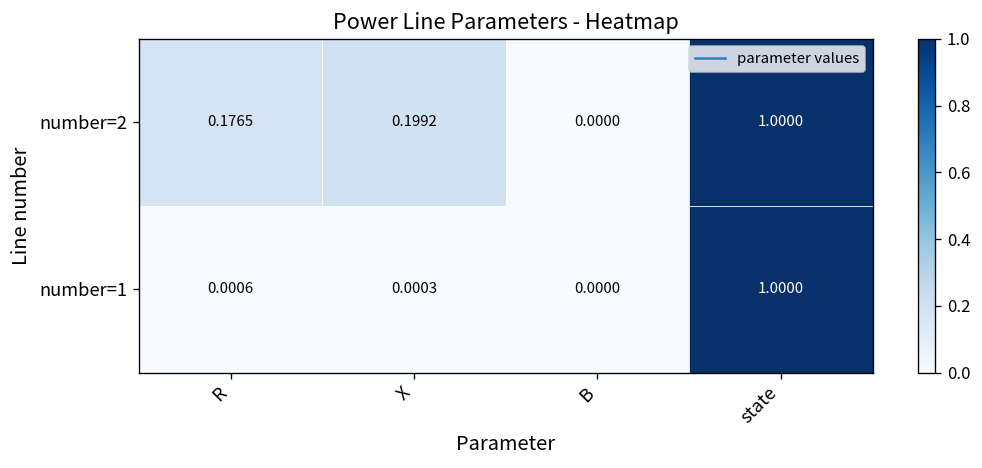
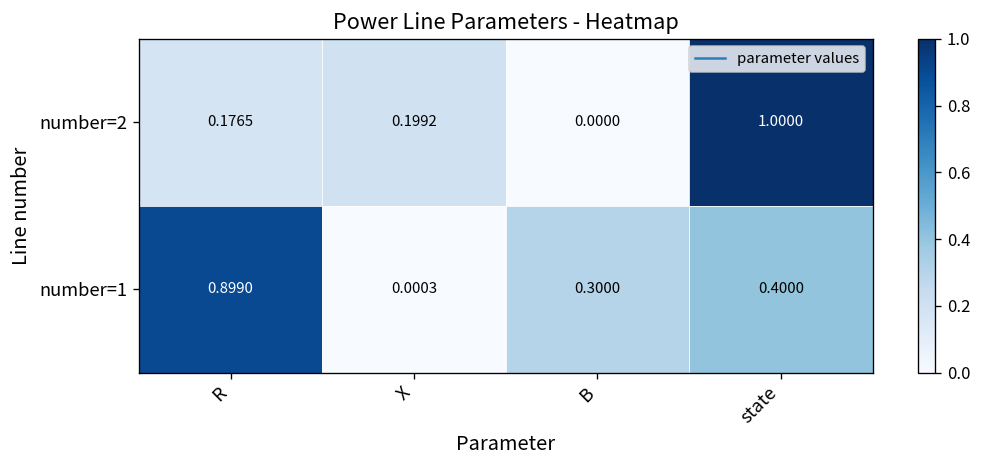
number=1, R: 0.0006 -> 0.8990
number=1, B: 0.0000 -> 0.3000
number=1, state: 1.0000 -> 0.4000
